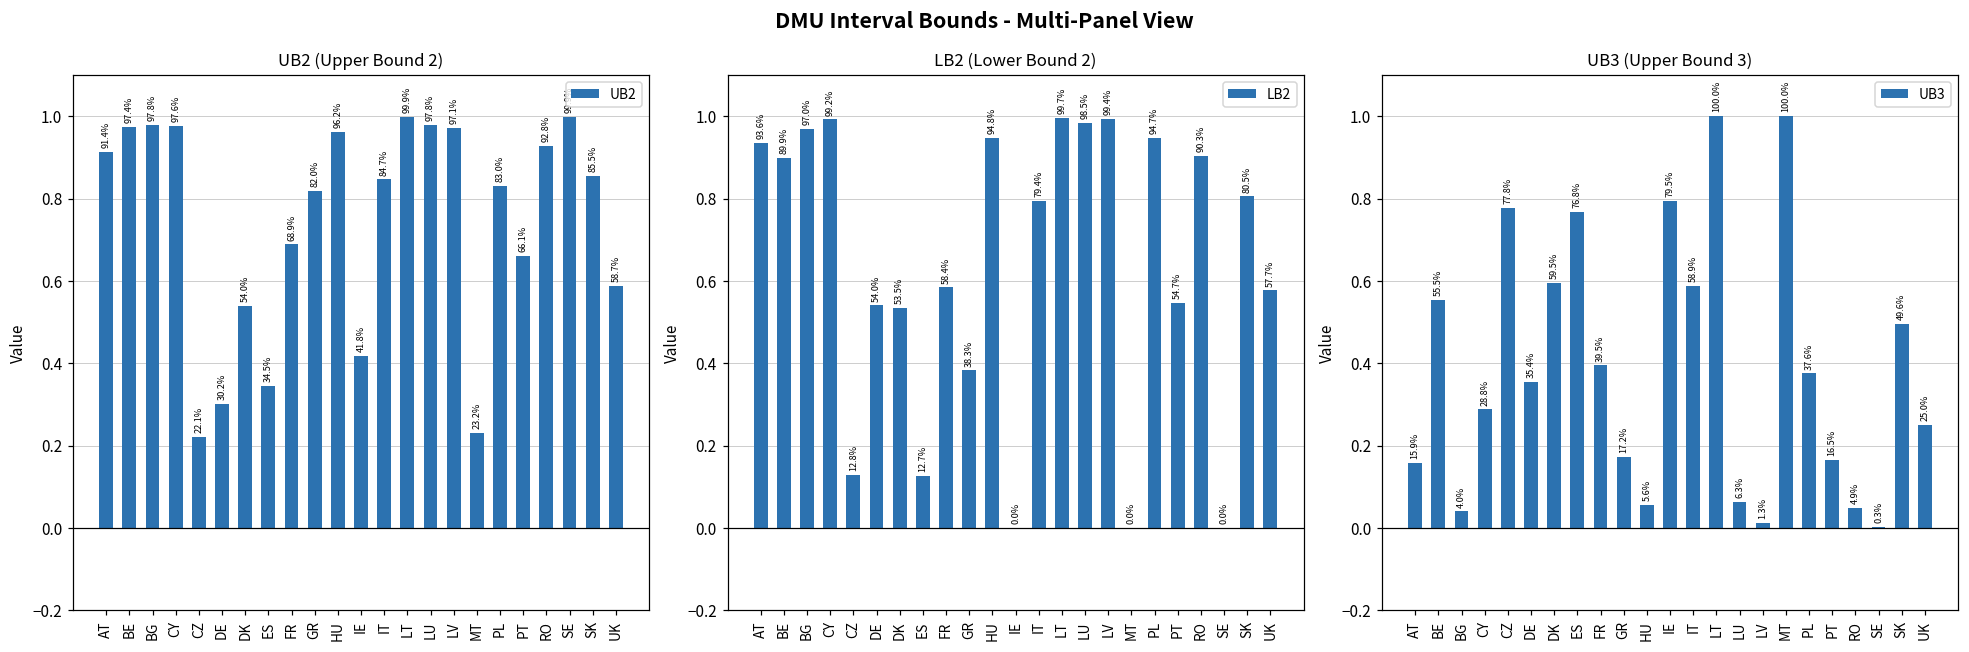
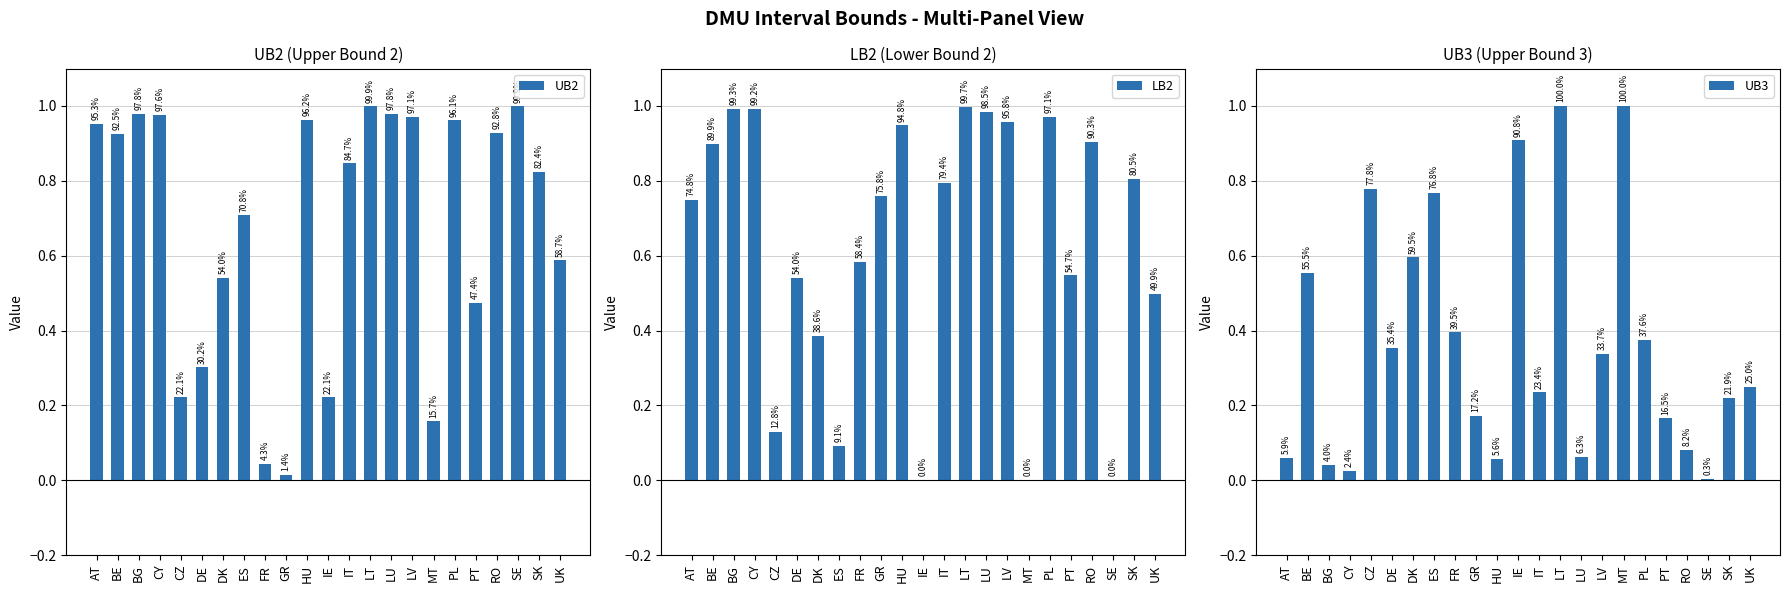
UB2 (Upper Bound 2), AT: 91.4% -> 95.3%
UB2 (Upper Bound 2), BE: 97.4% -> 92.5%
UB2 (Upper Bound 2), ES: 34.5% -> 70.8%
UB2 (Upper Bound 2), FR: 68.9% -> 4.3%
UB2 (Upper Bound 2), GR: 82.0% -> 1.4%
UB2 (Upper Bound 2), IE: 41.8% -> 22.1%
UB2 (Upper Bound 2), MT: 23.2% -> 15.7%
UB2 (Upper Bound 2), PL: 83.0% -> 96.1%
UB2 (Upper Bound 2), PT: 66.1% -> 47.4%
UB2 (Upper Bound 2), SK: 85.5% -> 82.4%
LB2 (Lower Bound 2), AT: 93.6% -> 74.8%
LB2 (Lower Bound 2), BG: 97.0% -> 99.3%
LB2 (Lower Bound 2), DK: 53.5% -> 38.6%
LB2 (Lower Bound 2), ES: 12.7% -> 9.1%
LB2 (Lower Bound 2), GR: 38.3% -> 75.8%
LB2 (Lower Bound 2), LV: 99.4% -> 95.8%
LB2 (Lower Bound 2), PL: 94.7% -> 97.1%
LB2 (Lower Bound 2), UK: 57.7% -> 49.9%
UB3 (Upper Bound 3), AT: 15.9% -> 5.9%
UB3 (Upper Bound 3), CY: 28.8% -> 2.4%
UB3 (Upper Bound 3), IE: 79.5% -> 90.8%
UB3 (Upper Bound 3), IT: 58.9% -> 23.4%
UB3 (Upper Bound 3), LV: 1.3% -> 33.7%
UB3 (Upper Bound 3), RO: 4.9% -> 8.2%
UB3 (Upper Bound 3), SK: 49.6% -> 21.9%
